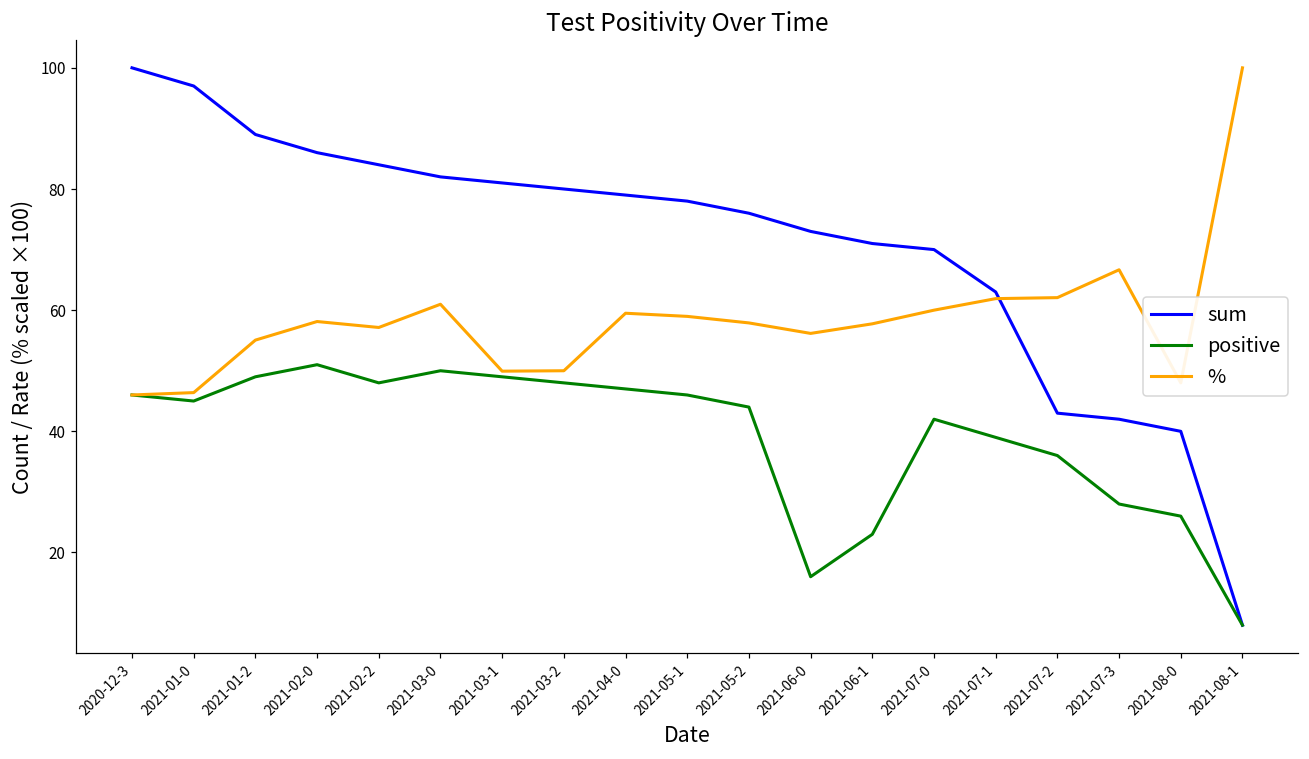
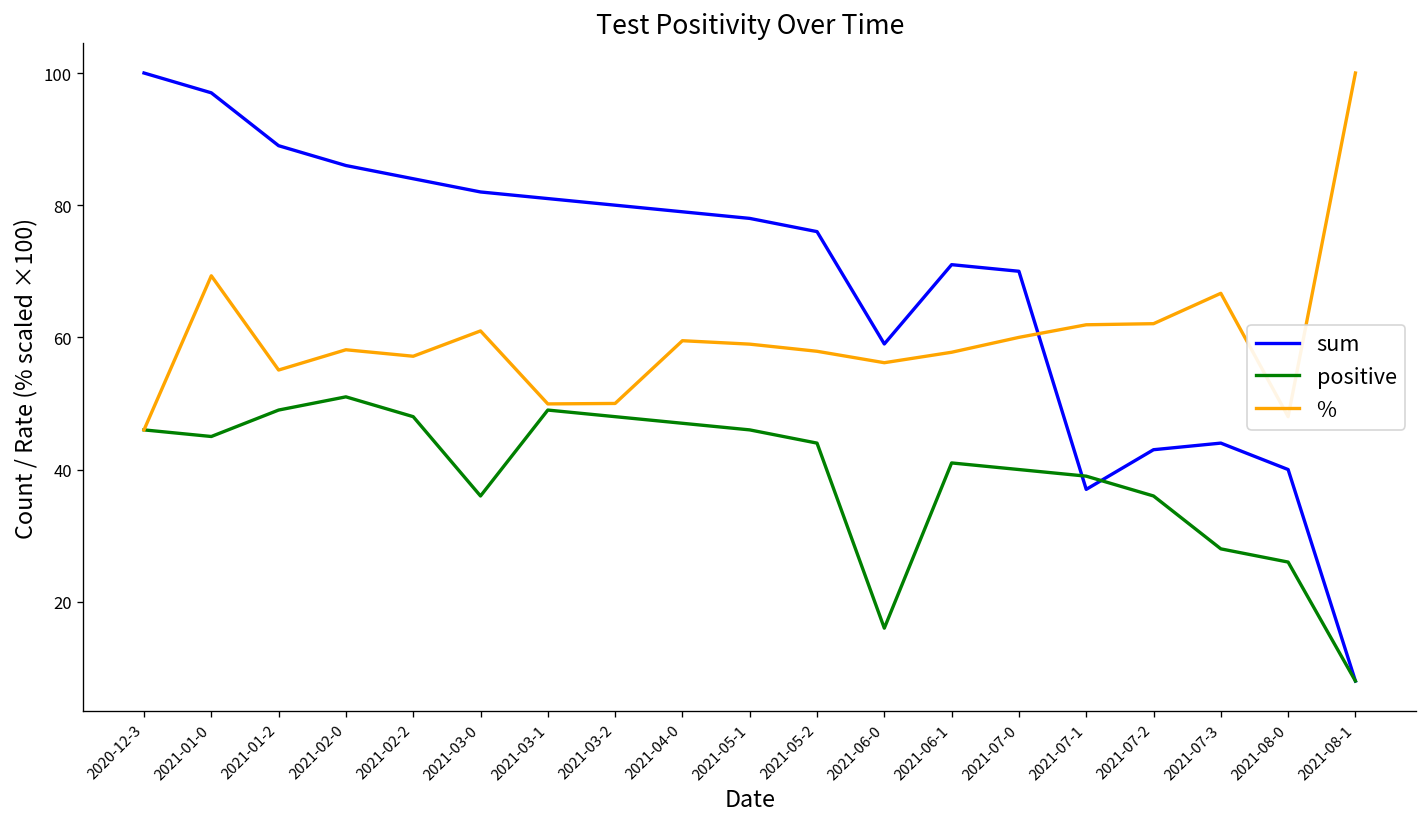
%, 2021-01-0: 46 -> 69
positive, 2021-03-0: 50 -> 36
sum, 2021-06-0: 73 -> 59
positive, 2021-06-1: 23 -> 41
positive, 2021-07-0: 42 -> 40
sum, 2021-07-1: 63 -> 37
sum, 2021-07-3: 42 -> 44
